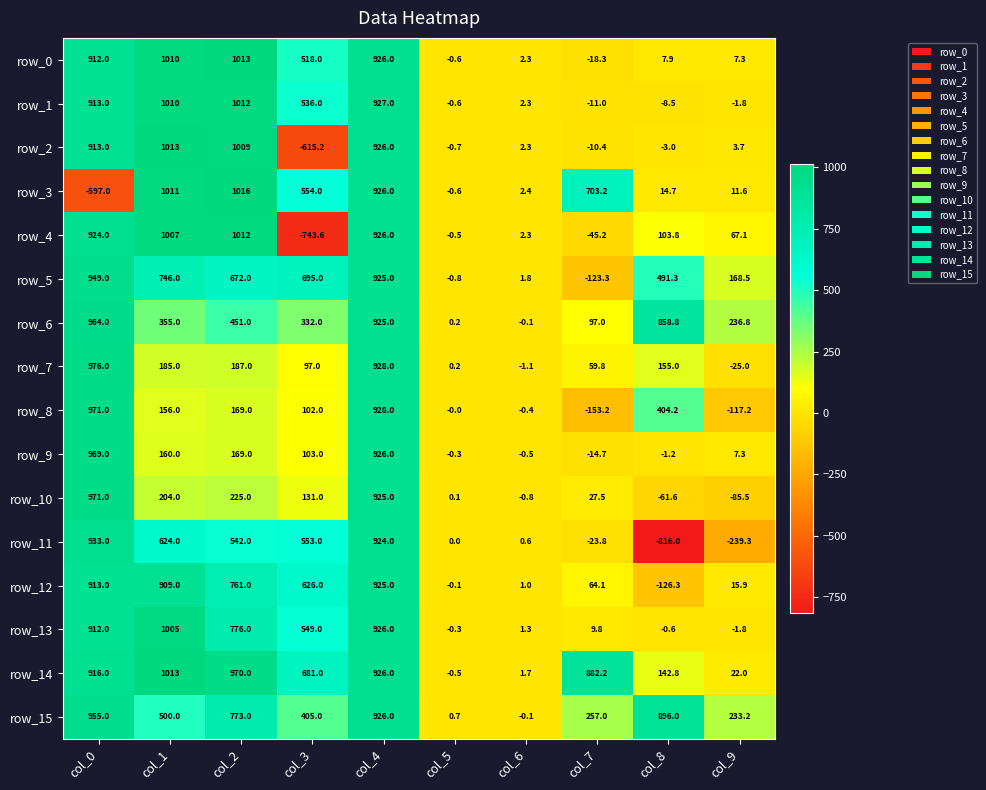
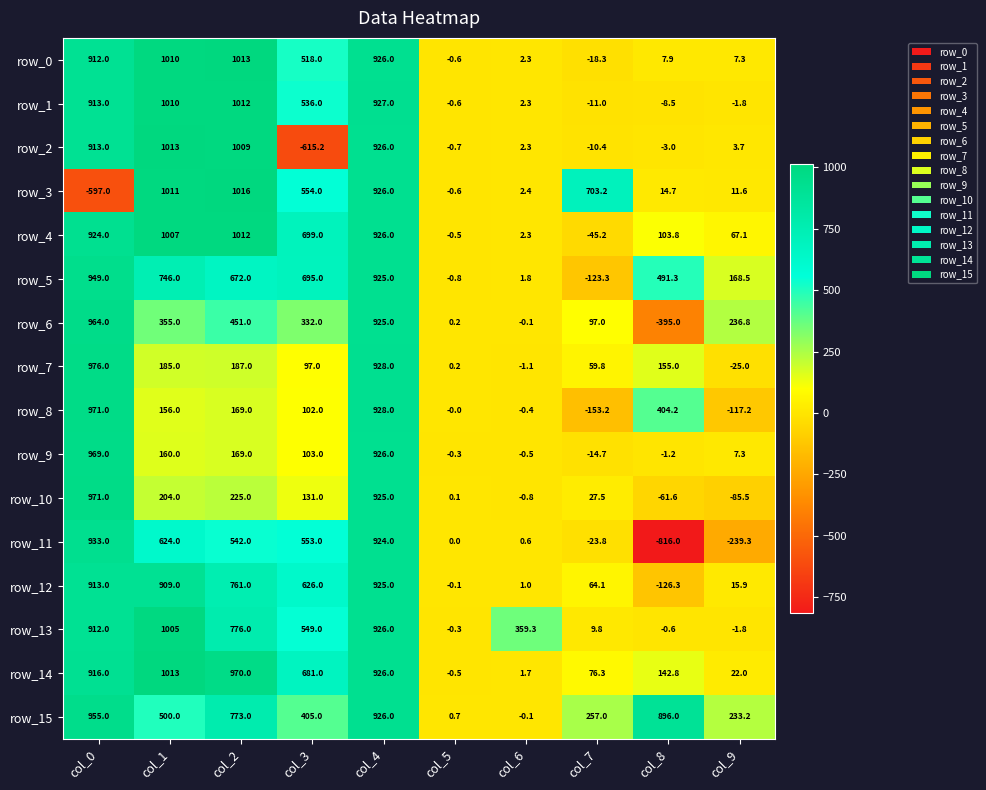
row_4, col_3: -743.6 -> 699.0
row_6, col_8: 858.8 -> -395.0
row_13, col_6: 1.3 -> 359.3
row_14, col_7: 882.2 -> 76.3
